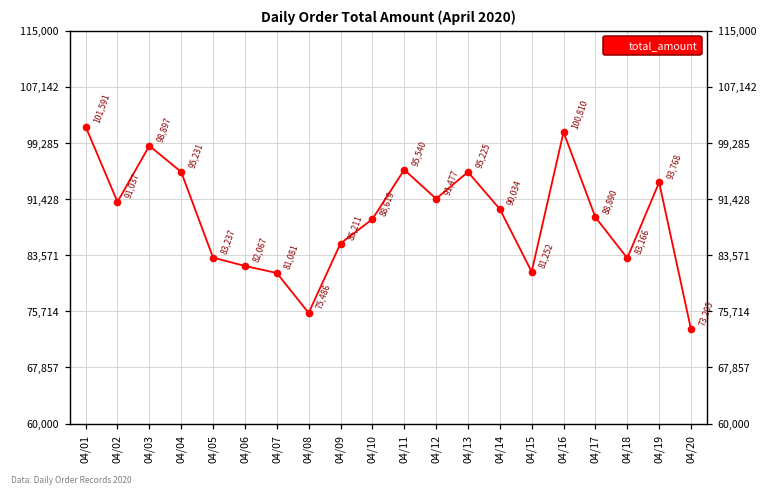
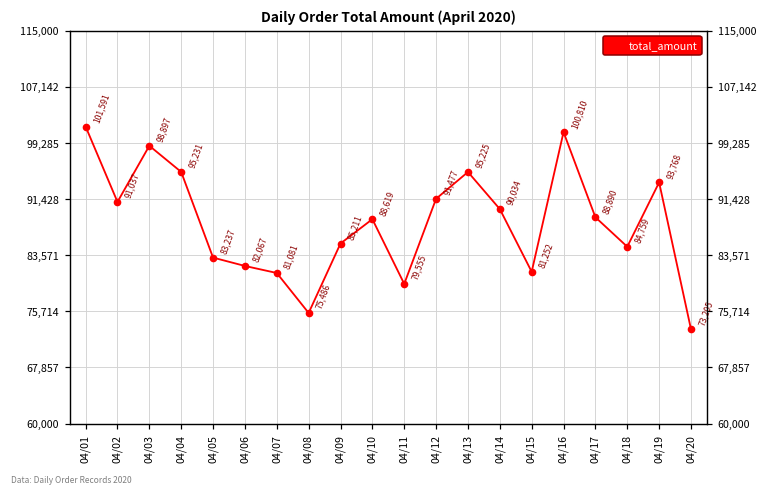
04/11: 95,540 -> 79,555
04/18: 83,166 -> 84,759
